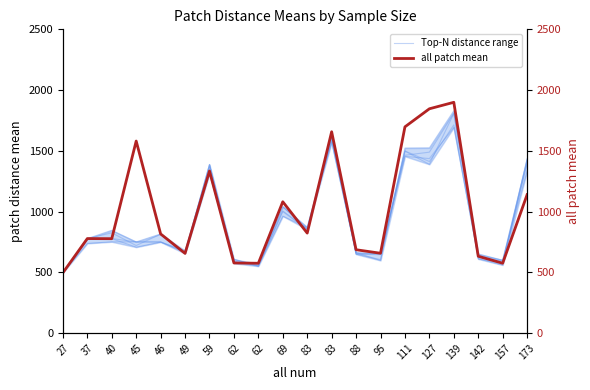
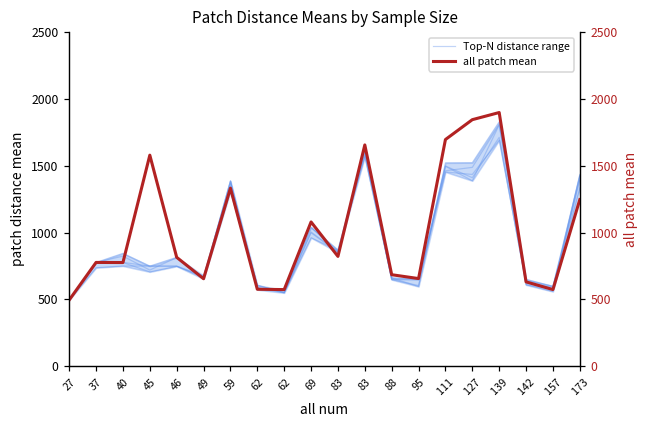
all patch mean, 173: 1140 -> 1250
